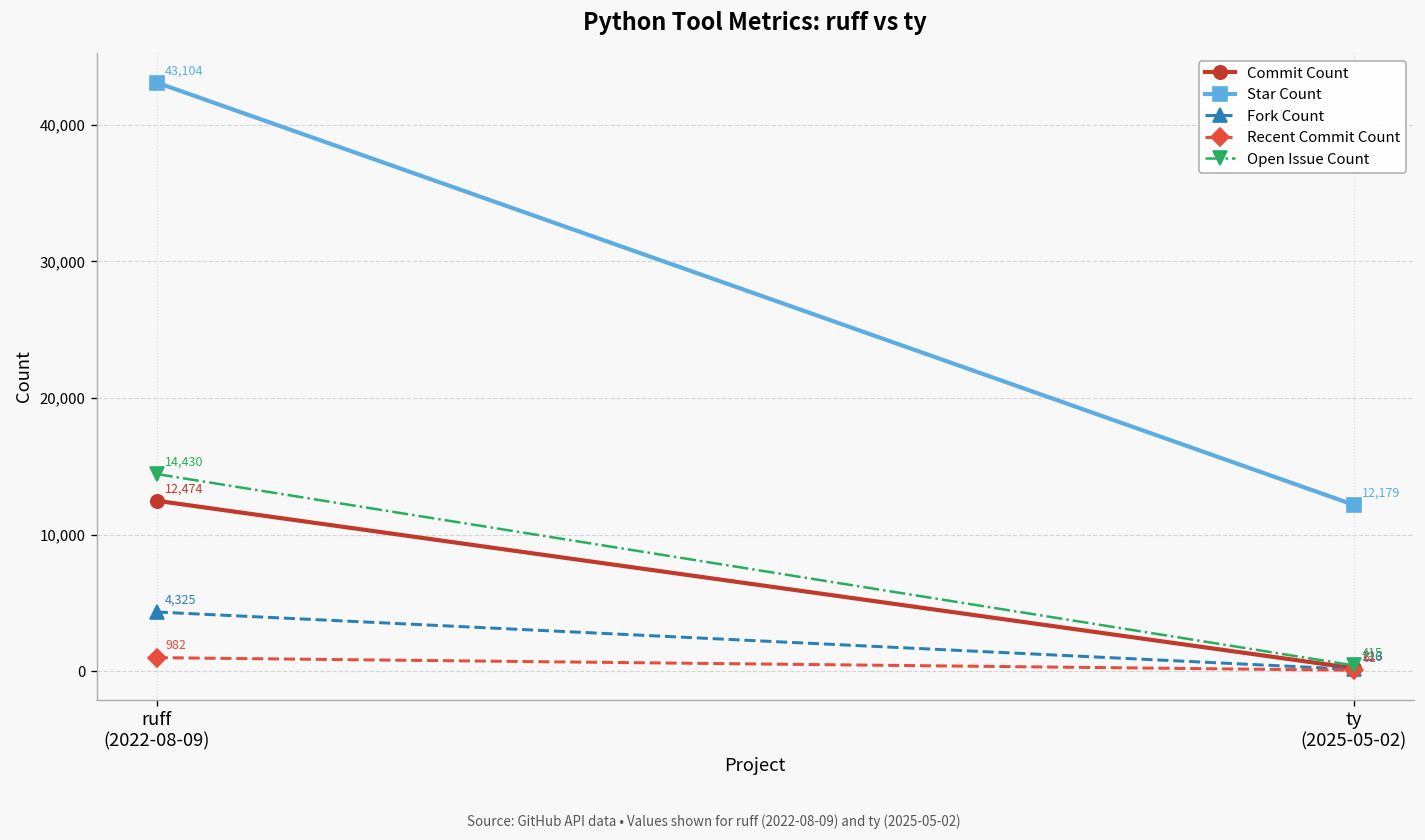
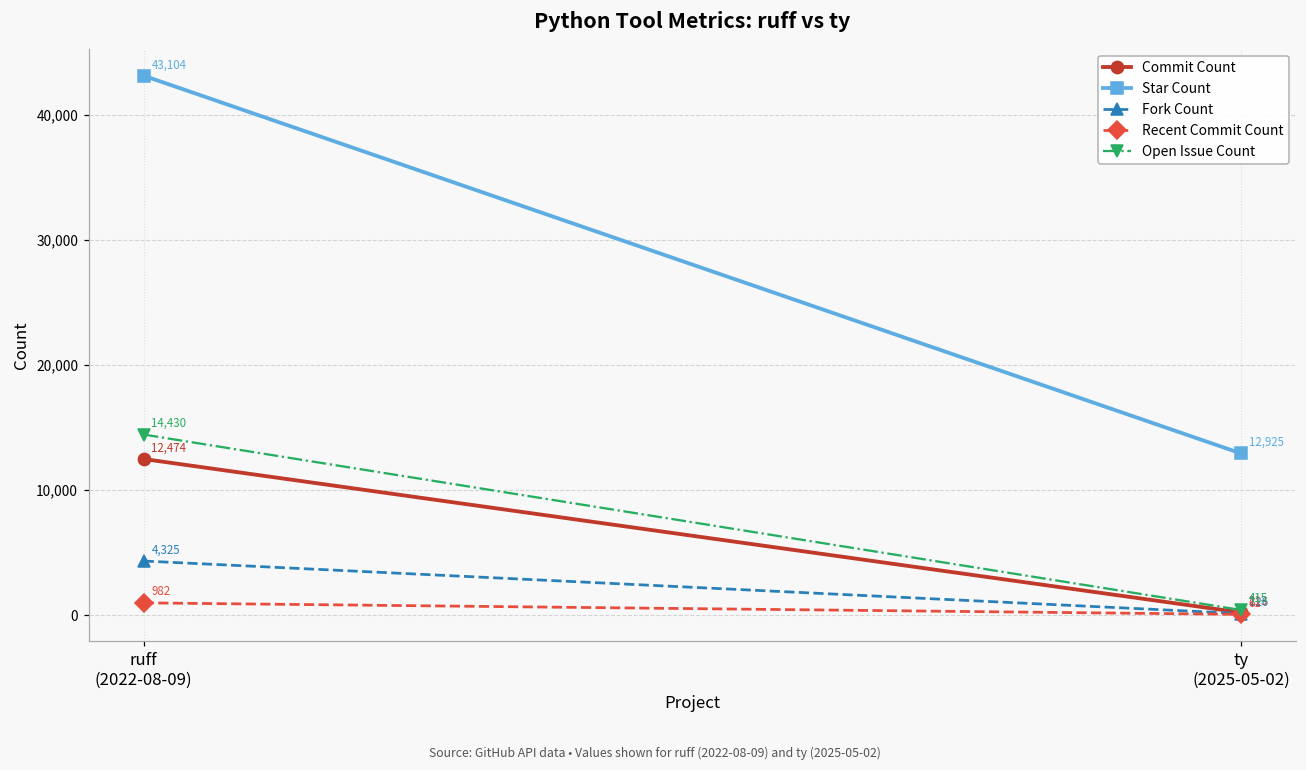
Star Count, ty (2025-05-02): 12,179 -> 12,925
